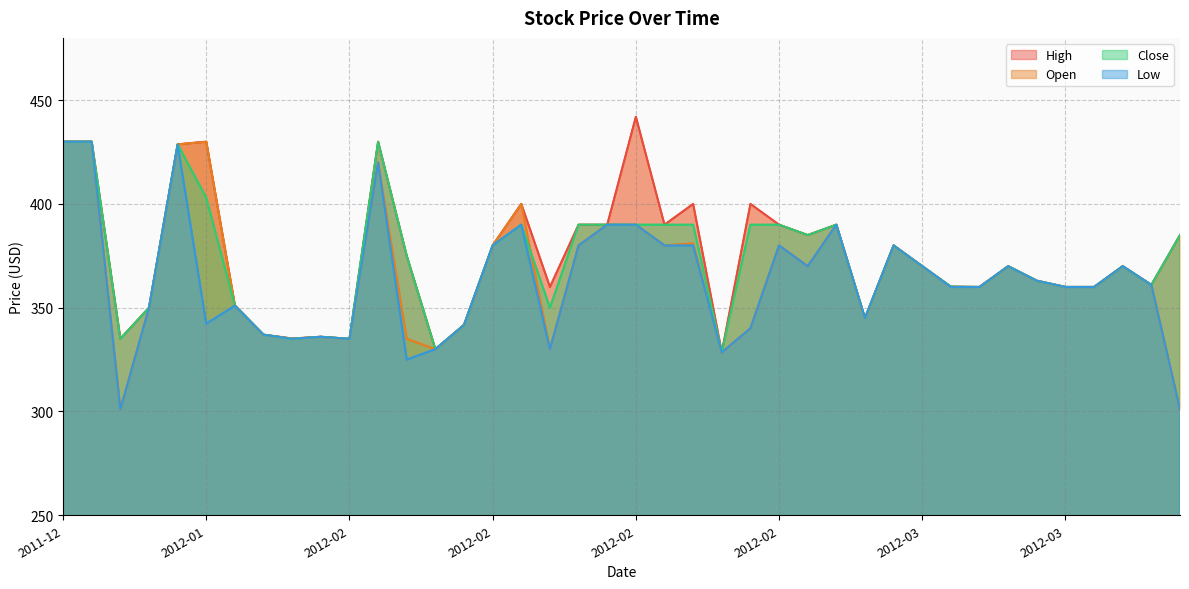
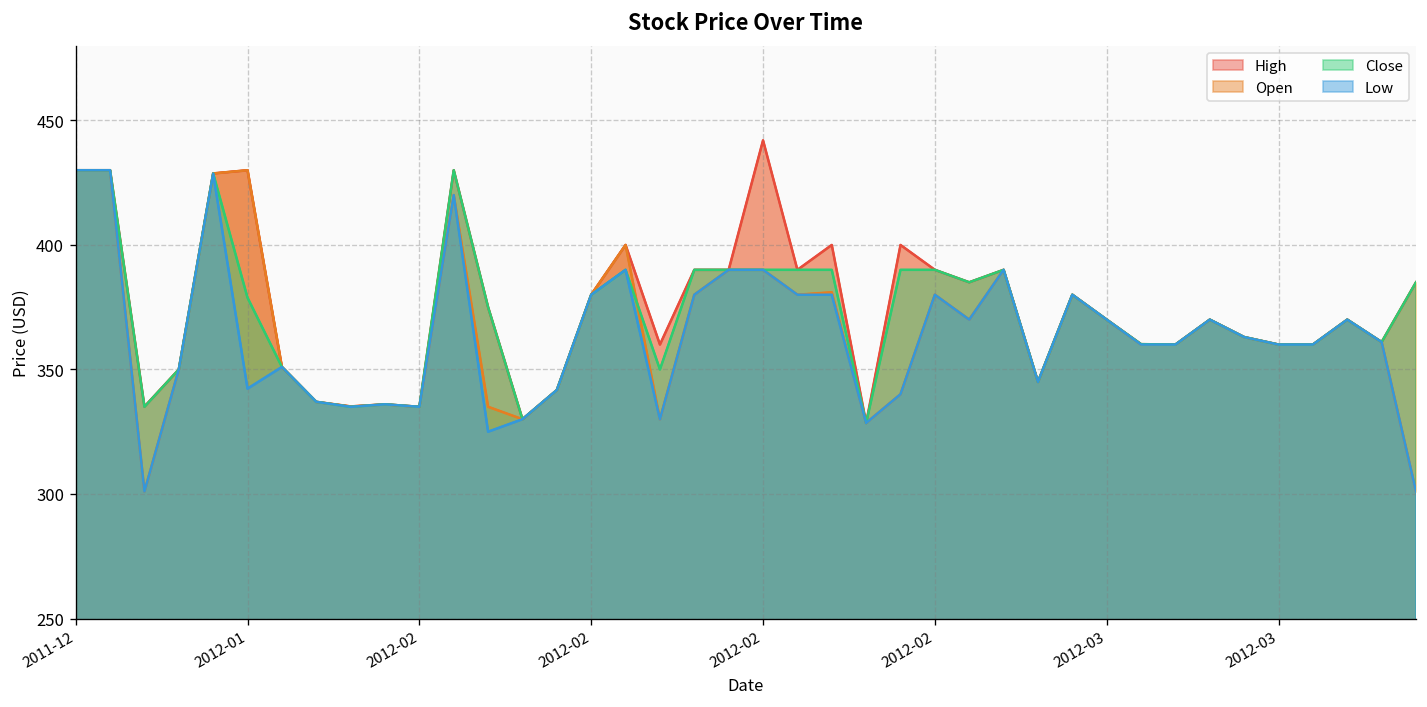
Close, 2012-01: 403 -> 379
